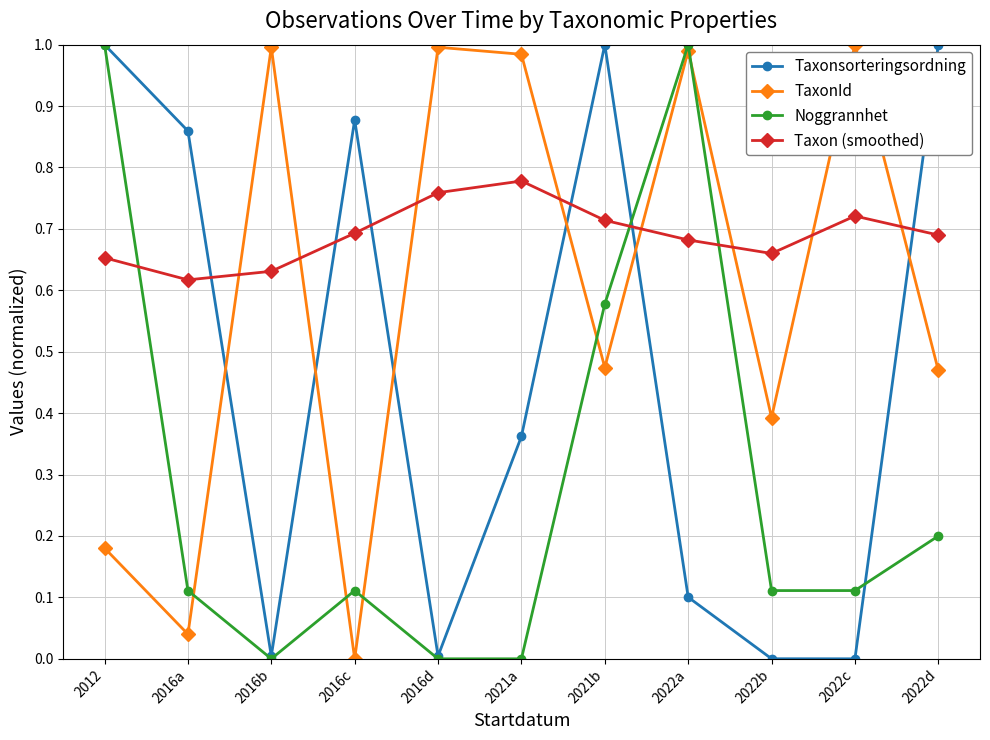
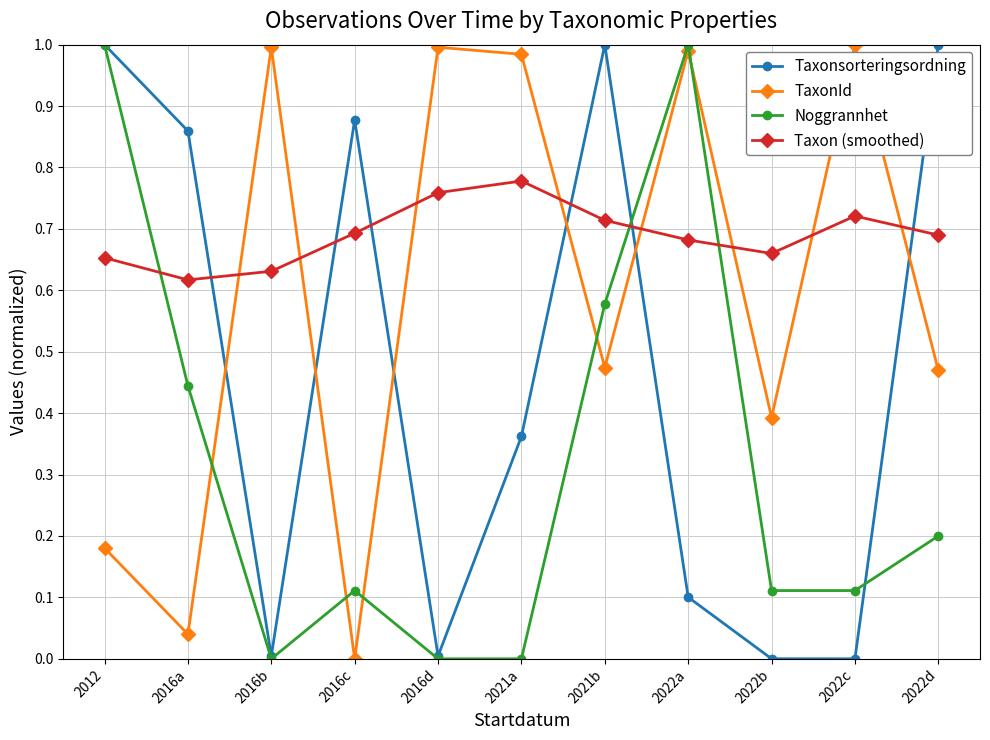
Noggrannhet, 2016a: 0.11 -> 0.44
